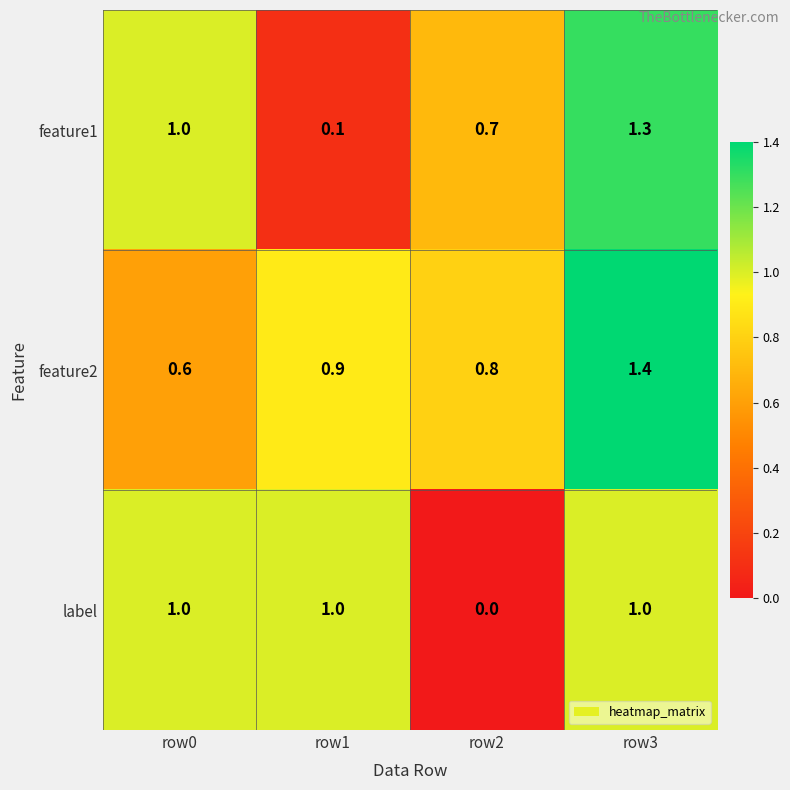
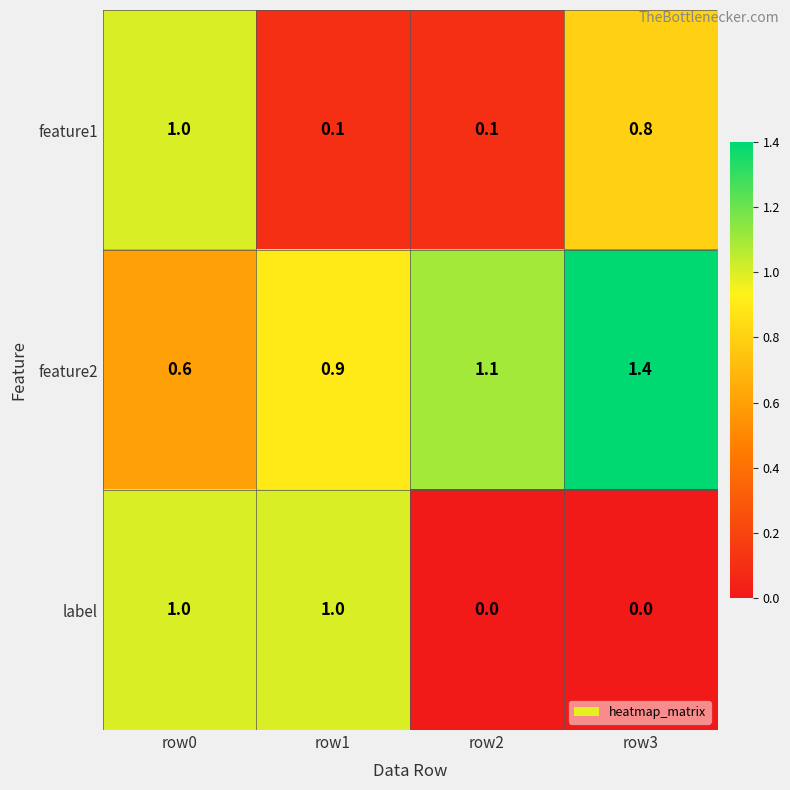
feature1, row2: 0.7 -> 0.1
feature1, row3: 1.3 -> 0.8
feature2, row2: 0.8 -> 1.1
label, row3: 1.0 -> 0.0
